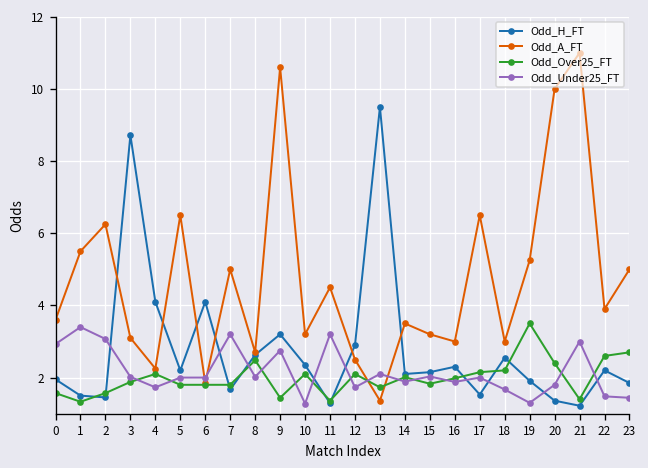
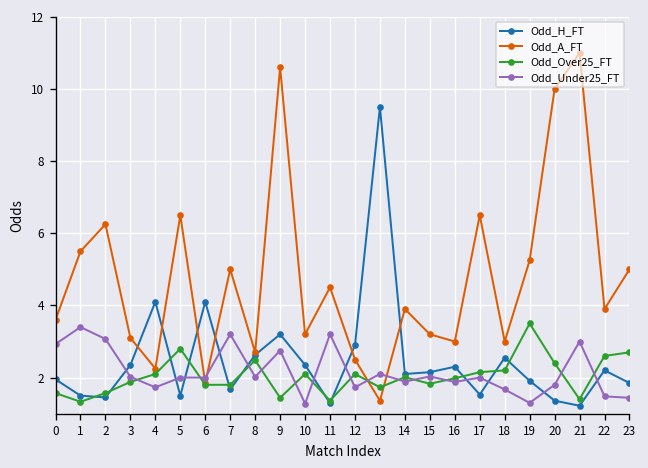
Odd_H_FT, 3: 8.7 -> 2.4
Odd_H_FT, 5: 2.2 -> 1.5
Odd_Over25_FT, 5: 1.8 -> 2.8
Odd_A_FT, 14: 3.5 -> 3.9
